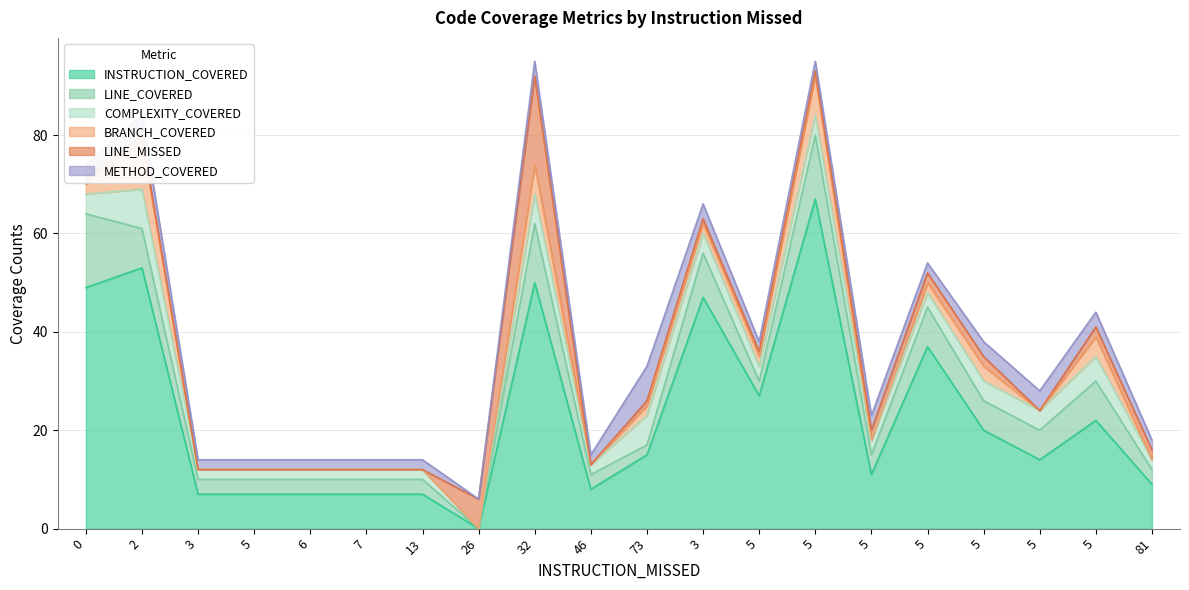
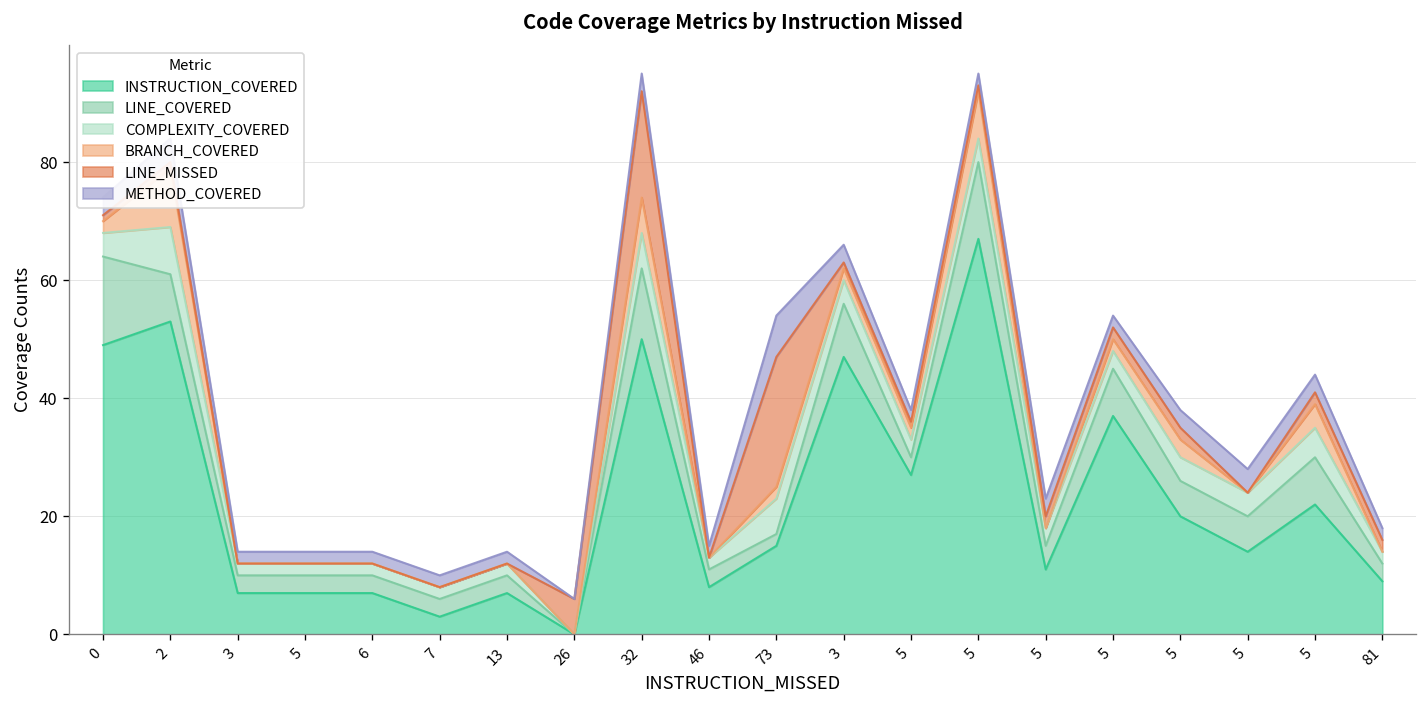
INSTRUCTION_COVERED, 7: 7 -> 3
LINE_MISSED, 73: 1 -> 22
